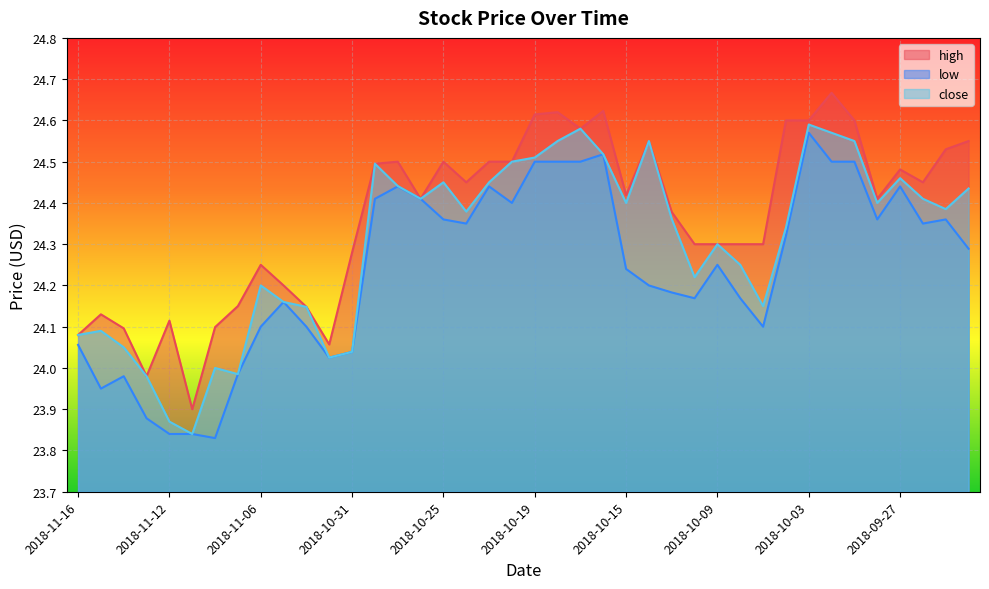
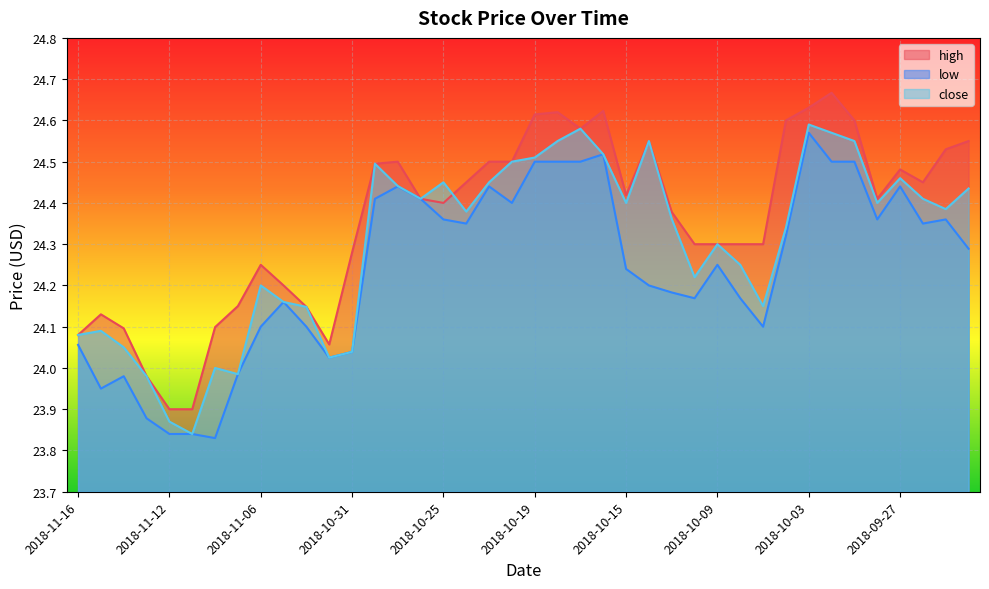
high, 2018-11-12: 24.11 -> 23.90
high, 2018-10-25: 24.5 -> 24.4
high, 2018-10-03: 24.60 -> 24.63
